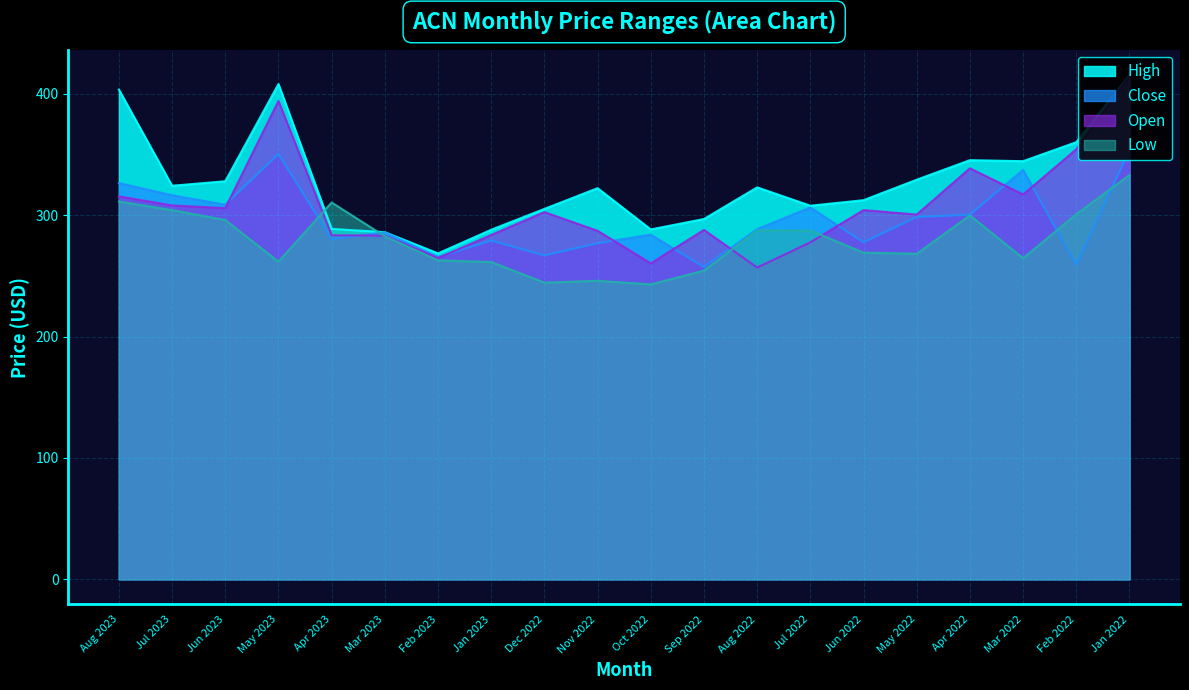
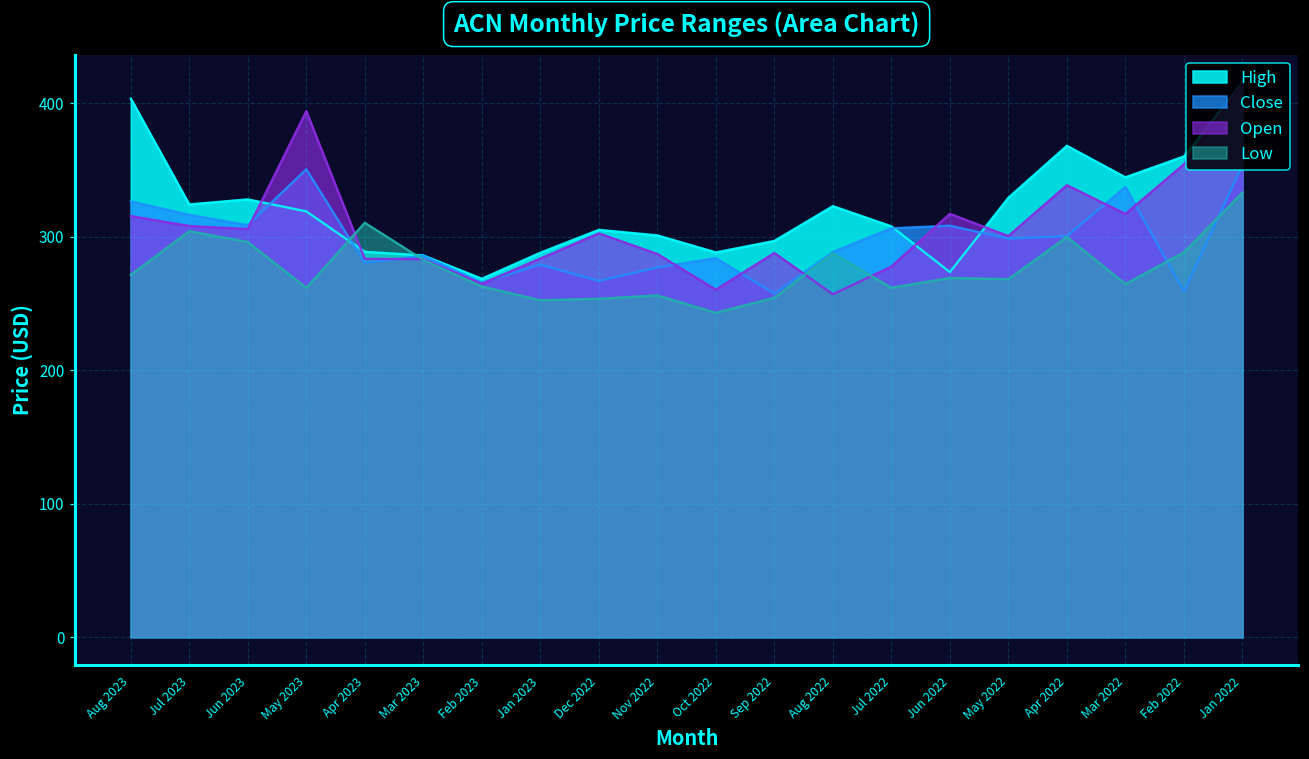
Low, Aug 2023: 311 -> 271
High, May 2023: 408 -> 319
Low, Jan 2023: 261 -> 252
Low, Dec 2022: 244 -> 254
High, Nov 2022: 322 -> 301
Low, Nov 2022: 246 -> 256
Low, Jul 2022: 287 -> 262
High, Jun 2022: 312 -> 273
Close, Jun 2022: 278 -> 308
Open, Jun 2022: 304 -> 317
High, Apr 2022: 345 -> 368
Low, Feb 2022: 301 -> 288
